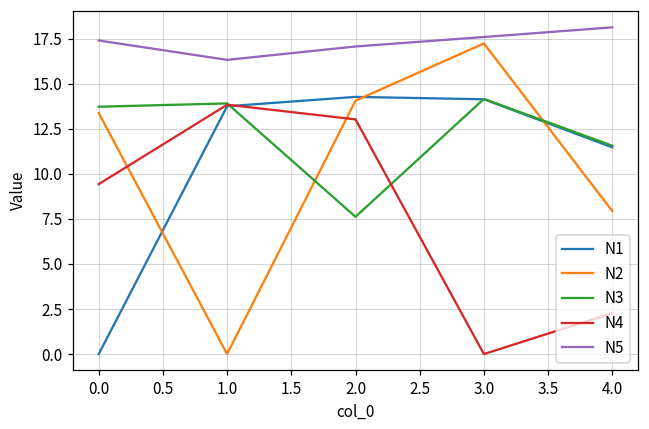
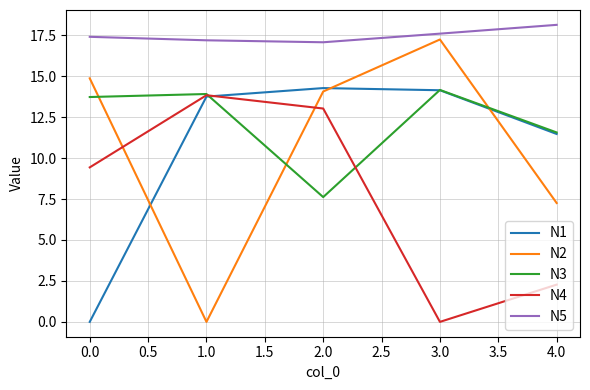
N2, 0.0: 13.4 -> 14.9
N5, 1.0: 16.3 -> 17.2
N2, 4.0: 7.9 -> 7.3
